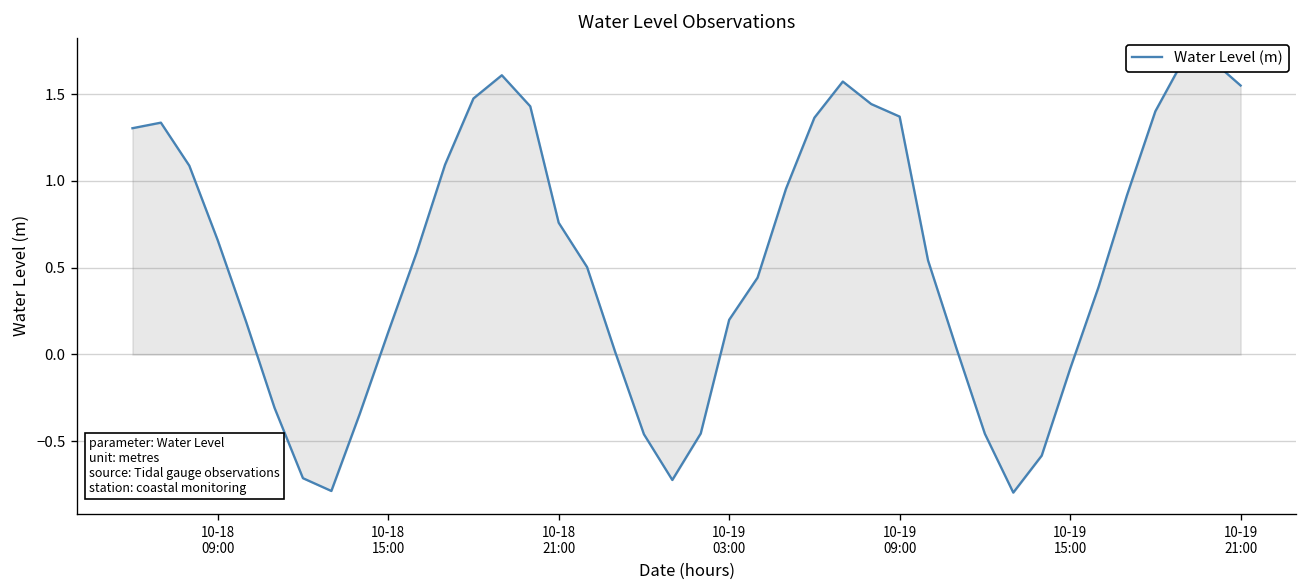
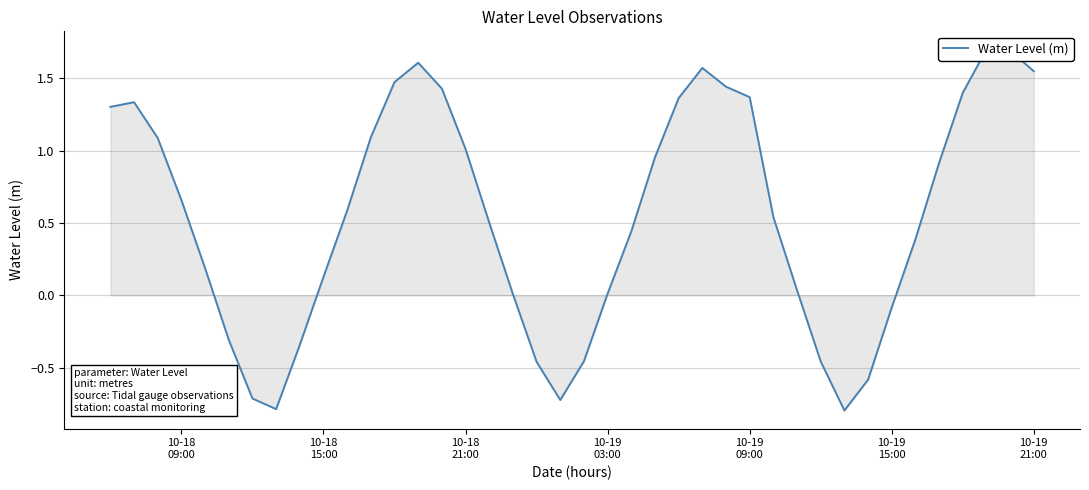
Water Level (m), 10-18 21:00: 0.76 -> 1.01
Water Level (m), 10-19 03:00: 0.20 -> 0.01
